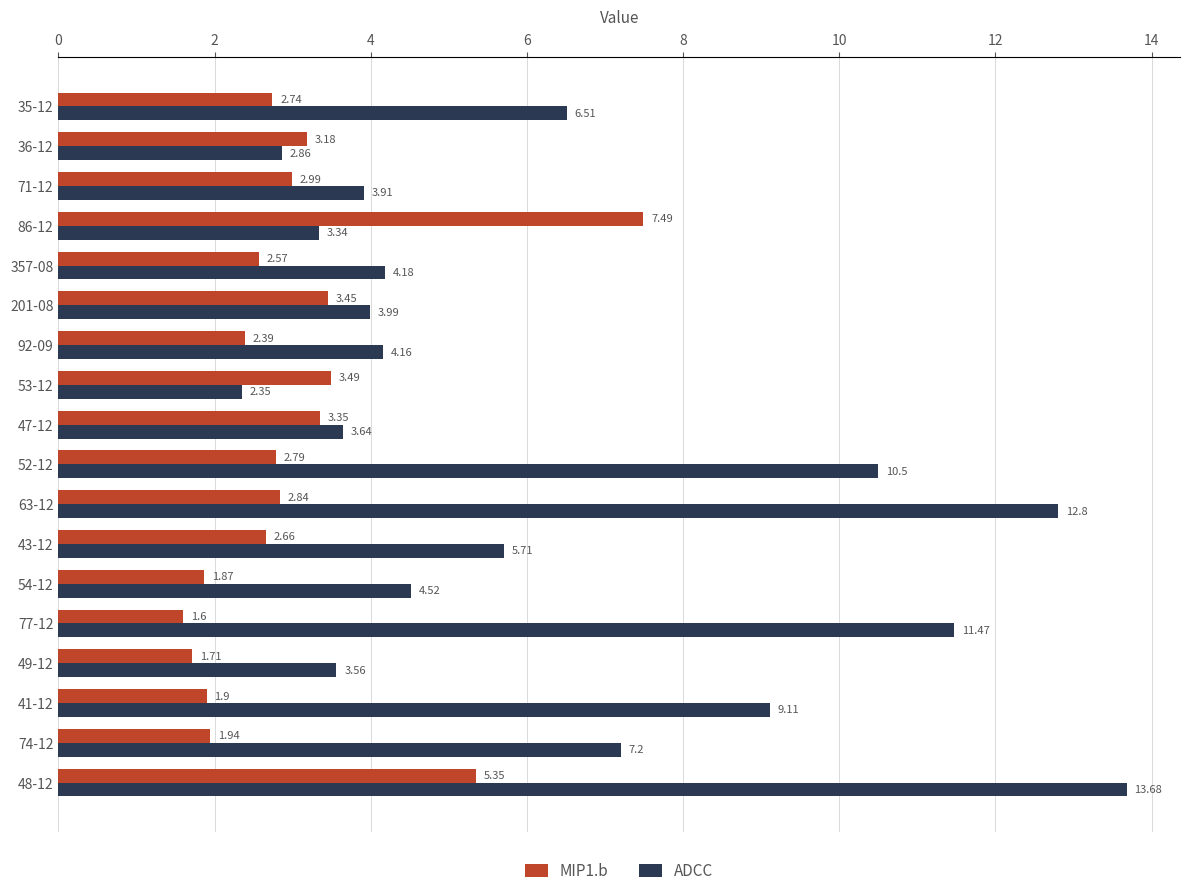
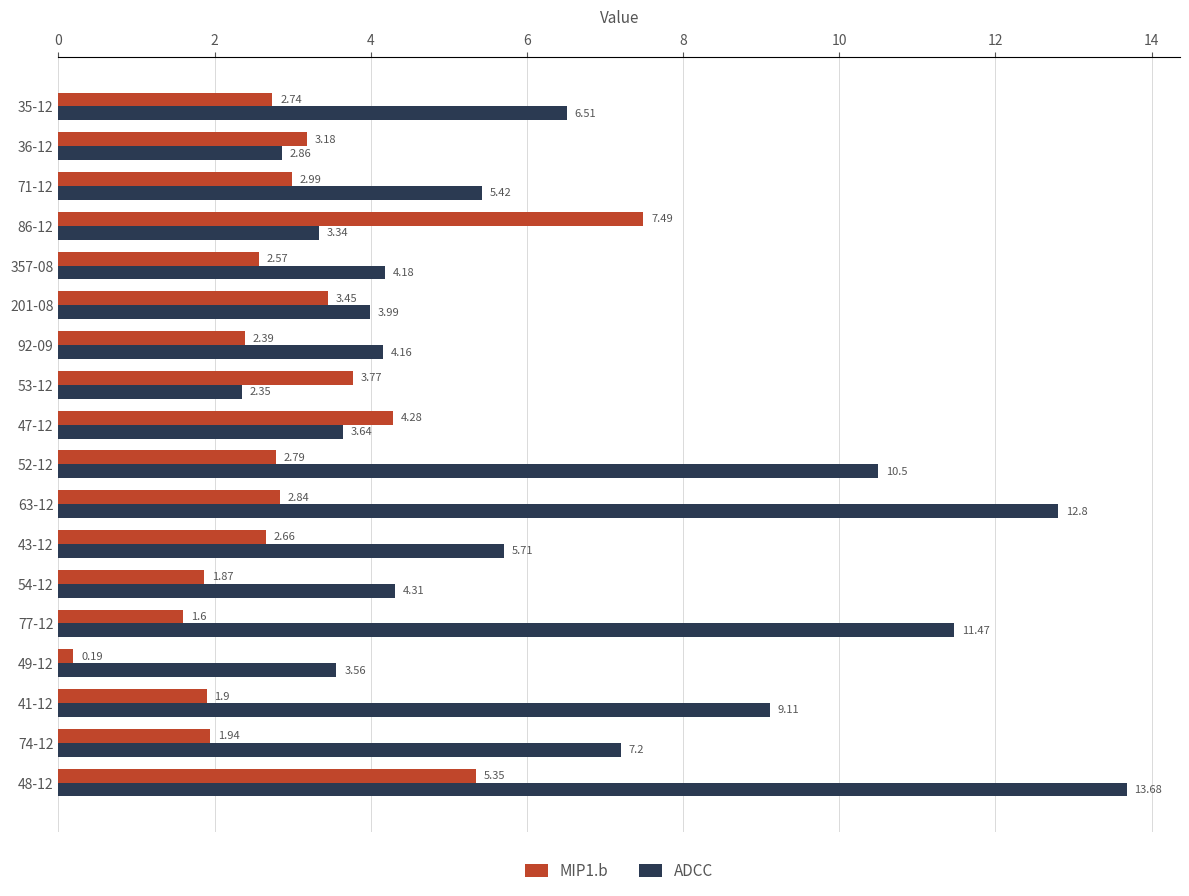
ADCC, 71-12: 3.91 -> 5.42
MIP1.b, 53-12: 3.49 -> 3.77
MIP1.b, 47-12: 3.35 -> 4.28
ADCC, 54-12: 4.52 -> 4.31
MIP1.b, 49-12: 1.71 -> 0.19
